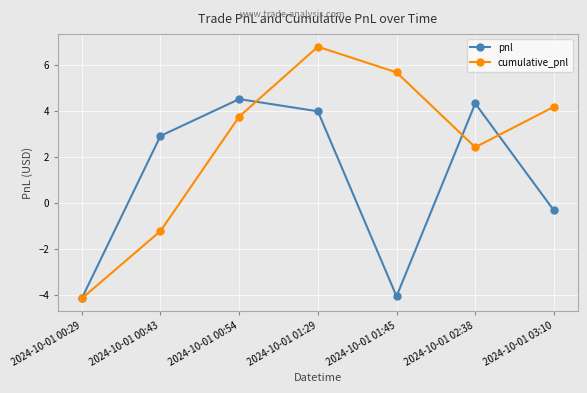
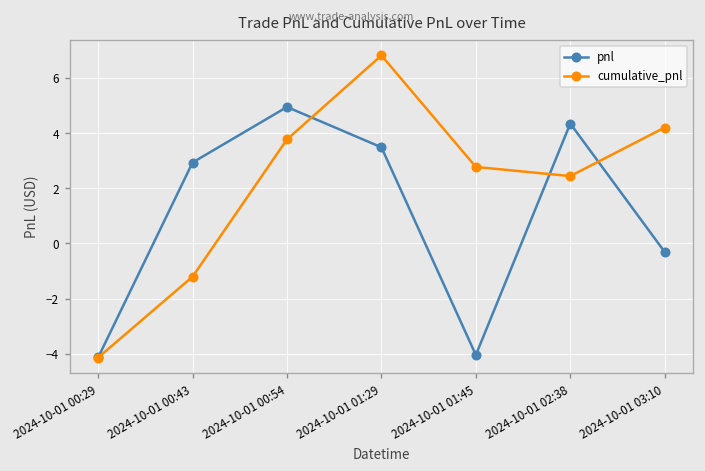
pnl, 2024-10-01 00:54: 4.5 -> 4.9
pnl, 2024-10-01 01:29: 4.0 -> 3.5
cumulative_pnl, 2024-10-01 01:45: 5.7 -> 2.8
